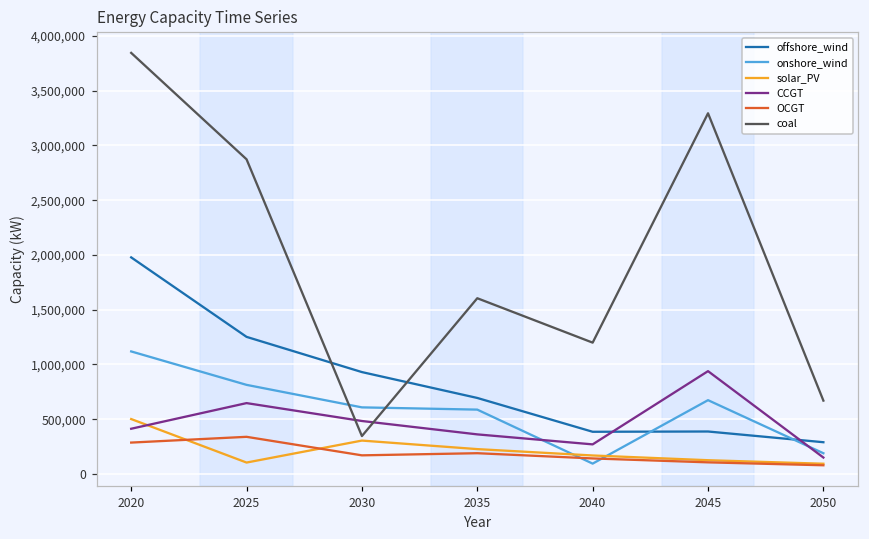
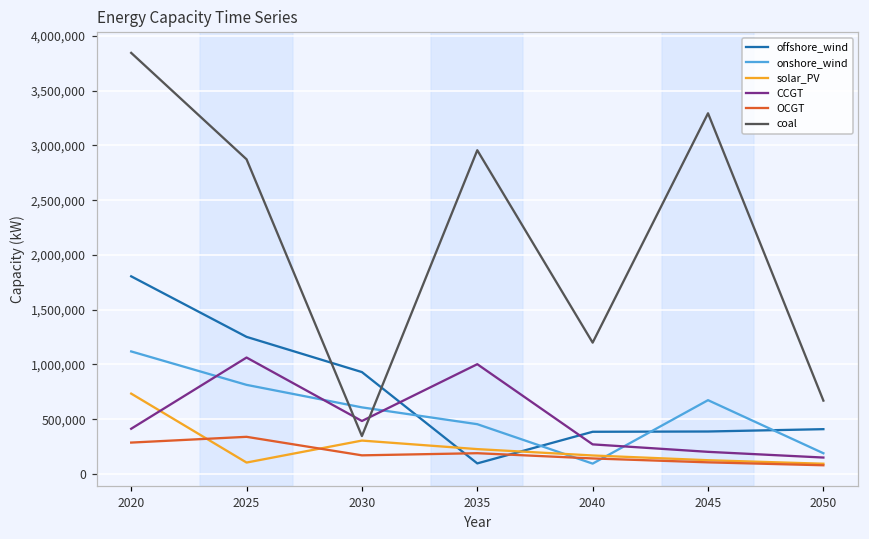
offshore_wind, 2020: 2,000,000 -> 1,800,000
solar_PV, 2020: 500,000 -> 700,000
CCGT, 2025: 600,000 -> 1,100,000
offshore_wind, 2035: 700,000 -> 100,000
onshore_wind, 2035: 600,000 -> 500,000
CCGT, 2035: 400,000 -> 1,000,000
coal, 2035: 1,600,000 -> 3,000,000
CCGT, 2045: 900,000 -> 200,000
offshore_wind, 2050: 300,000 -> 400,000
